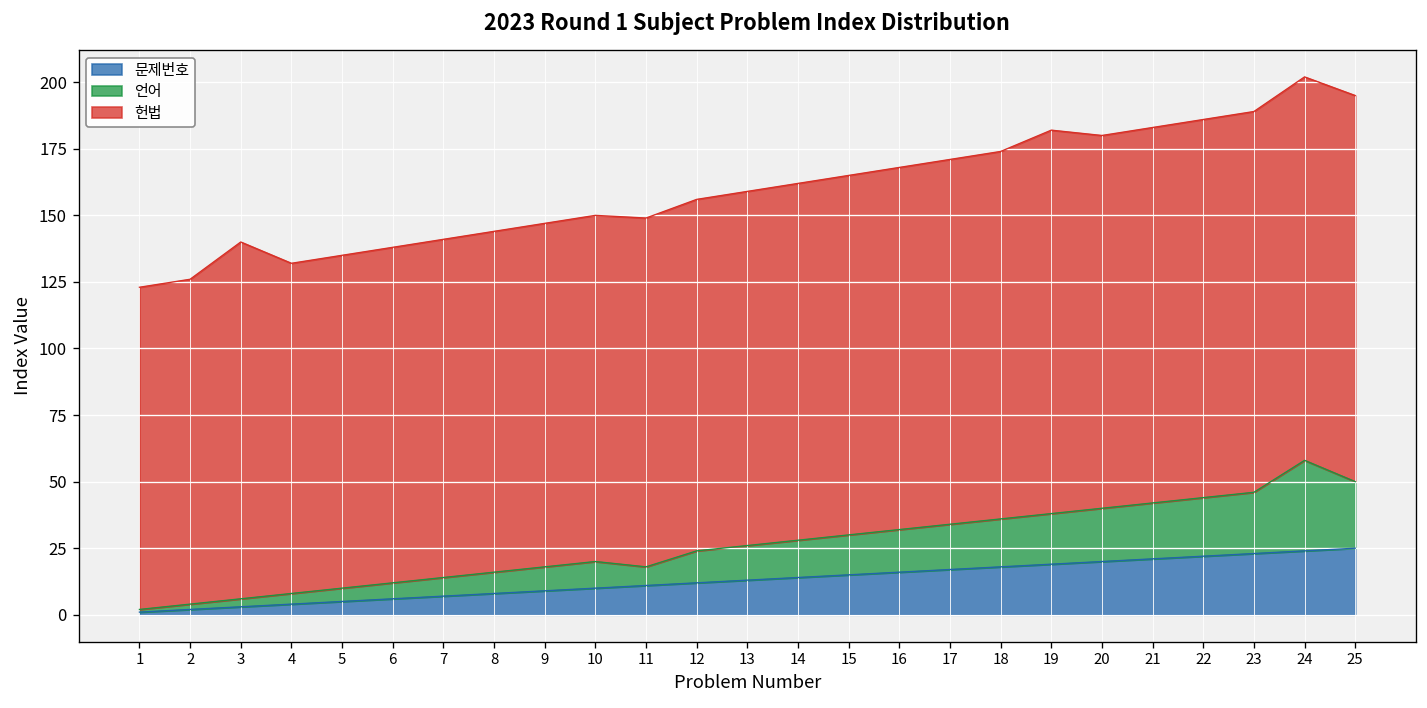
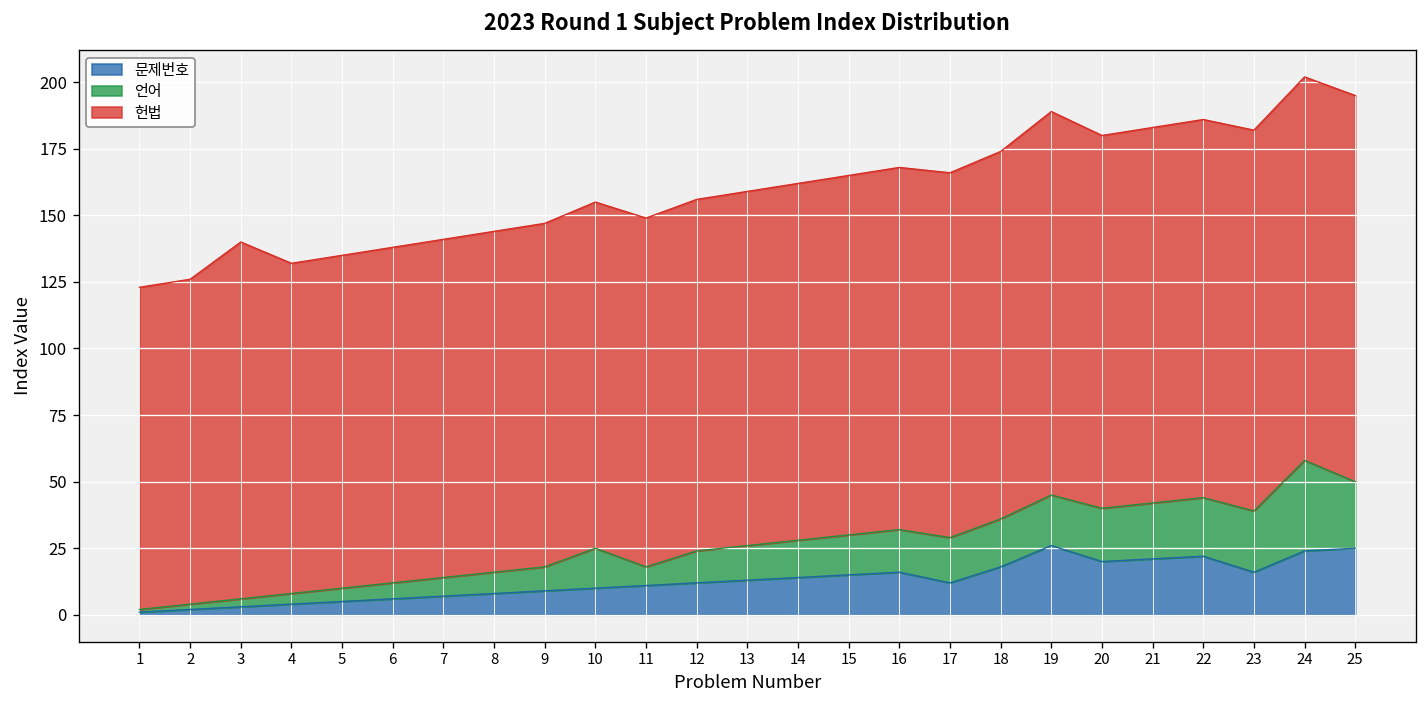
언어, 10: 10 -> 15
문제번호, 17: 17 -> 12
문제번호, 19: 19 -> 26
문제번호, 23: 23 -> 16
